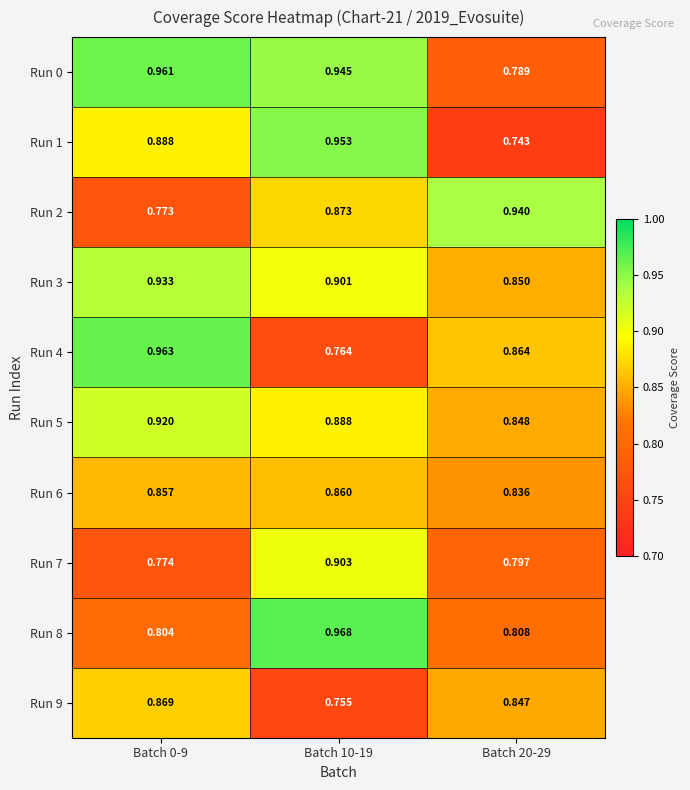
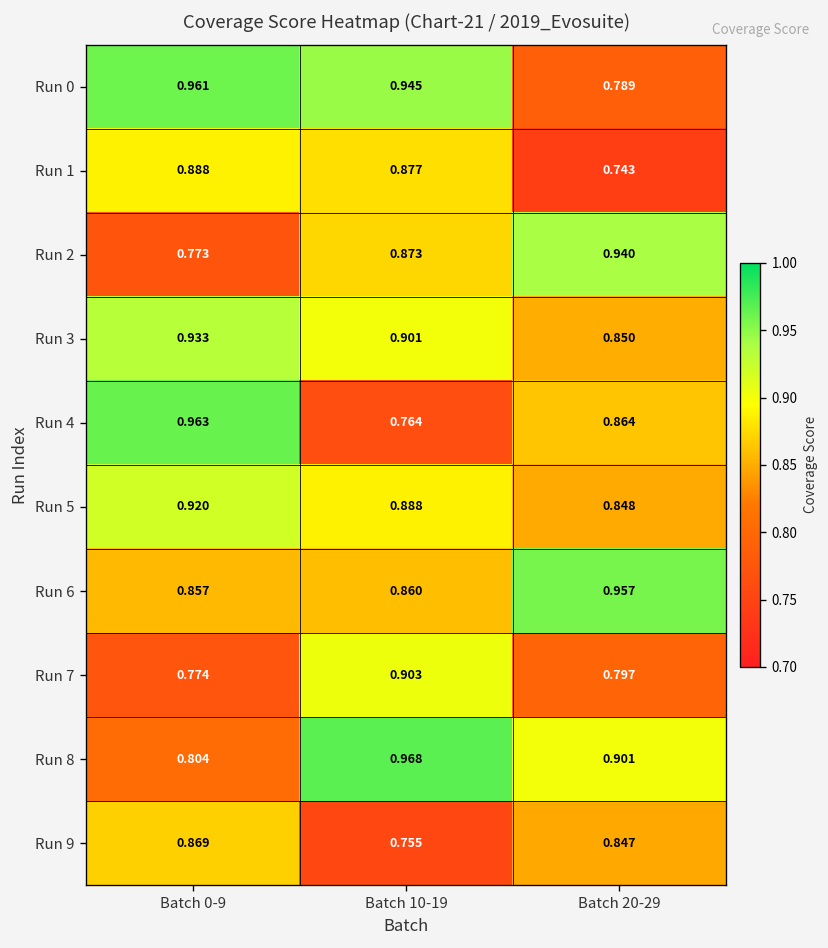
Run 1, Batch 10-19: 0.953 -> 0.877
Run 6, Batch 20-29: 0.836 -> 0.957
Run 8, Batch 20-29: 0.808 -> 0.901
